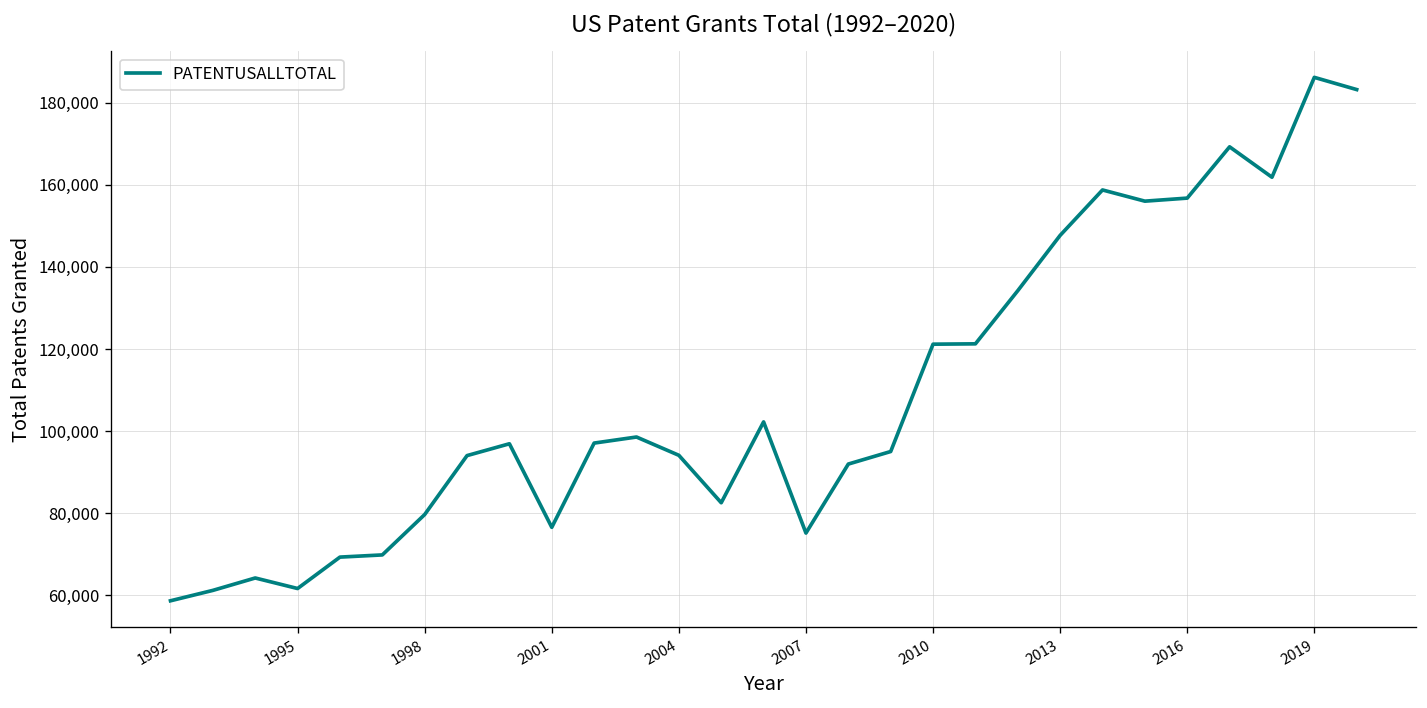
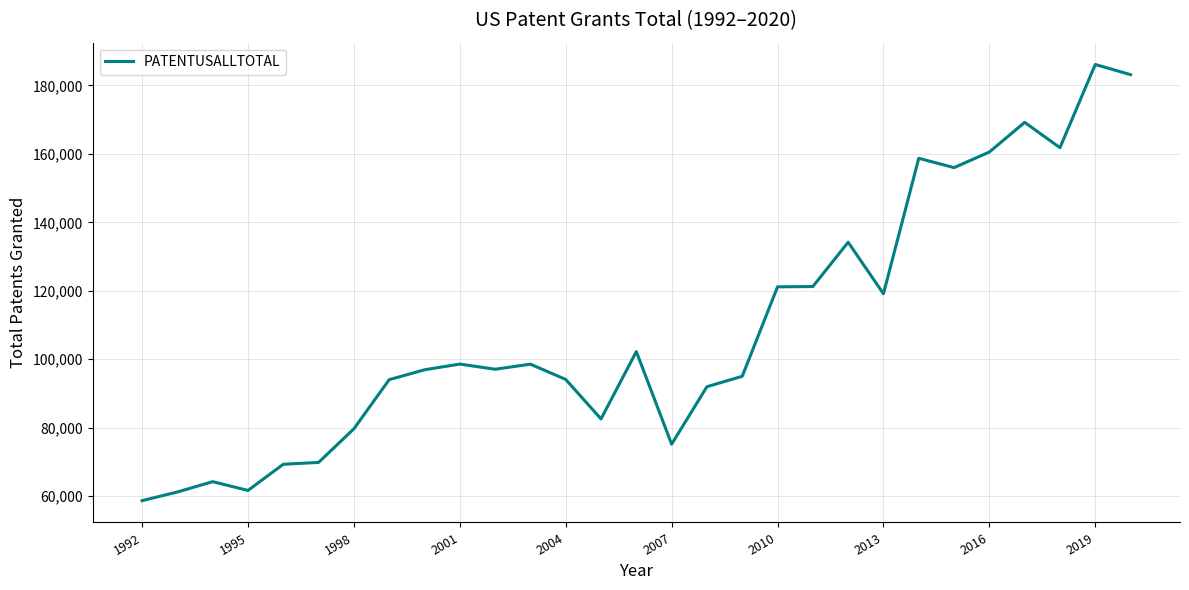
2001: 77,000 -> 99,000
2013: 148,000 -> 119,000
2016: 157,000 -> 161,000
